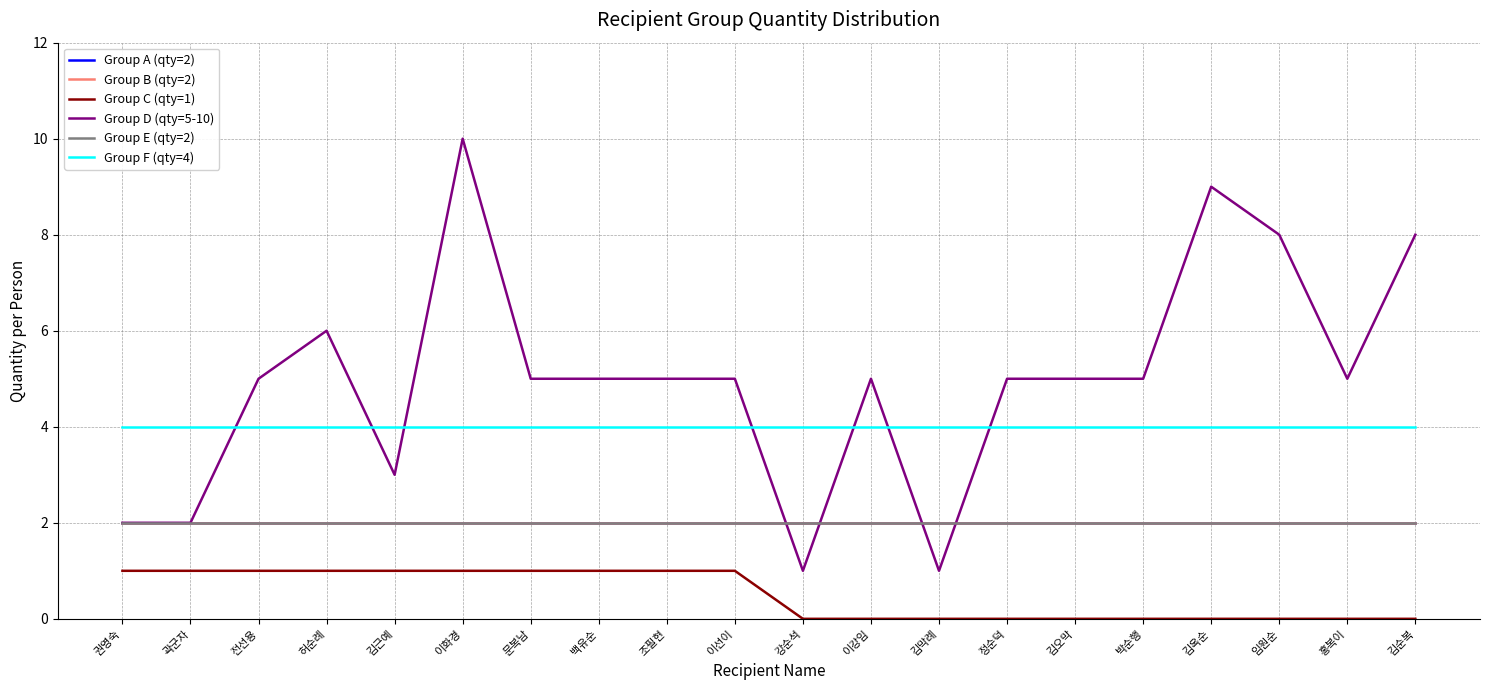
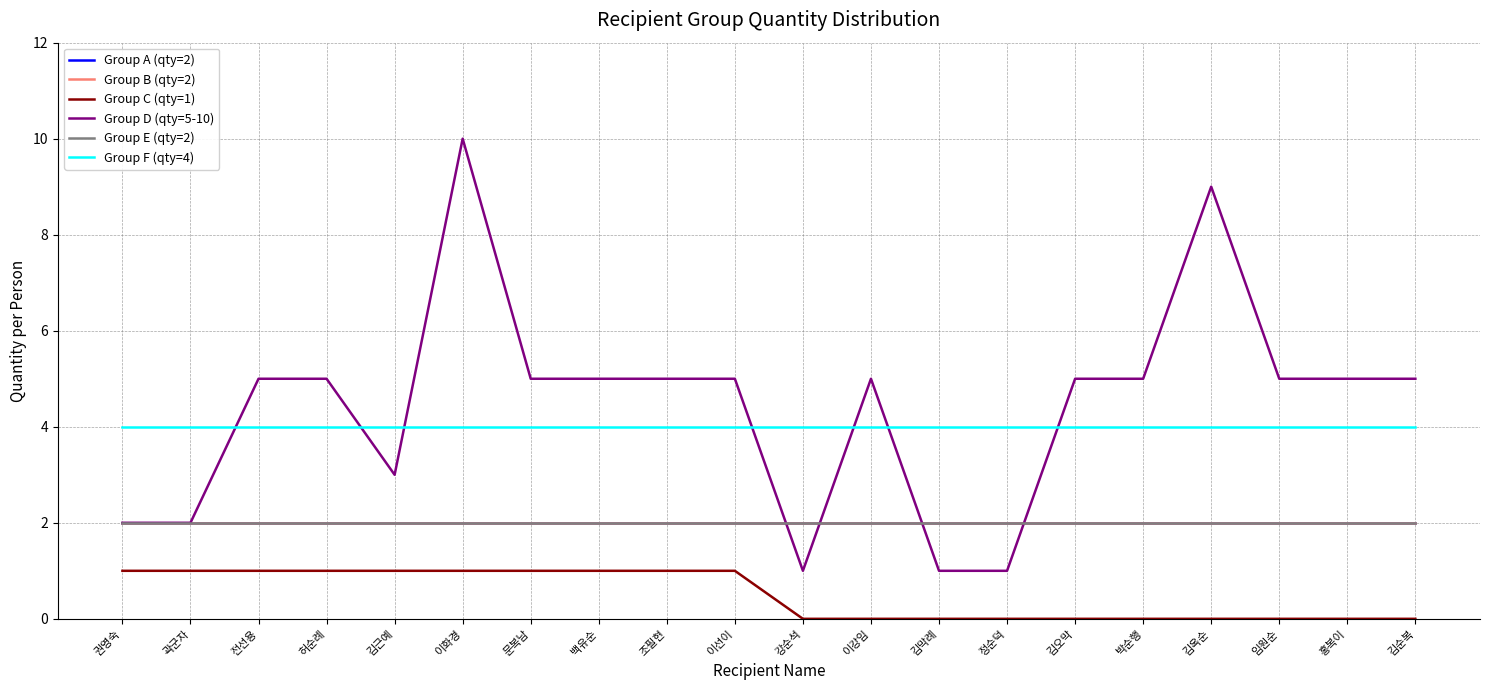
Group D (qty=5-10), 허순례: 6 -> 5
Group D (qty=5-10), 정순덕: 5 -> 1
Group D (qty=5-10), 임원순: 8 -> 5
Group D (qty=5-10), 김순복: 8 -> 5
